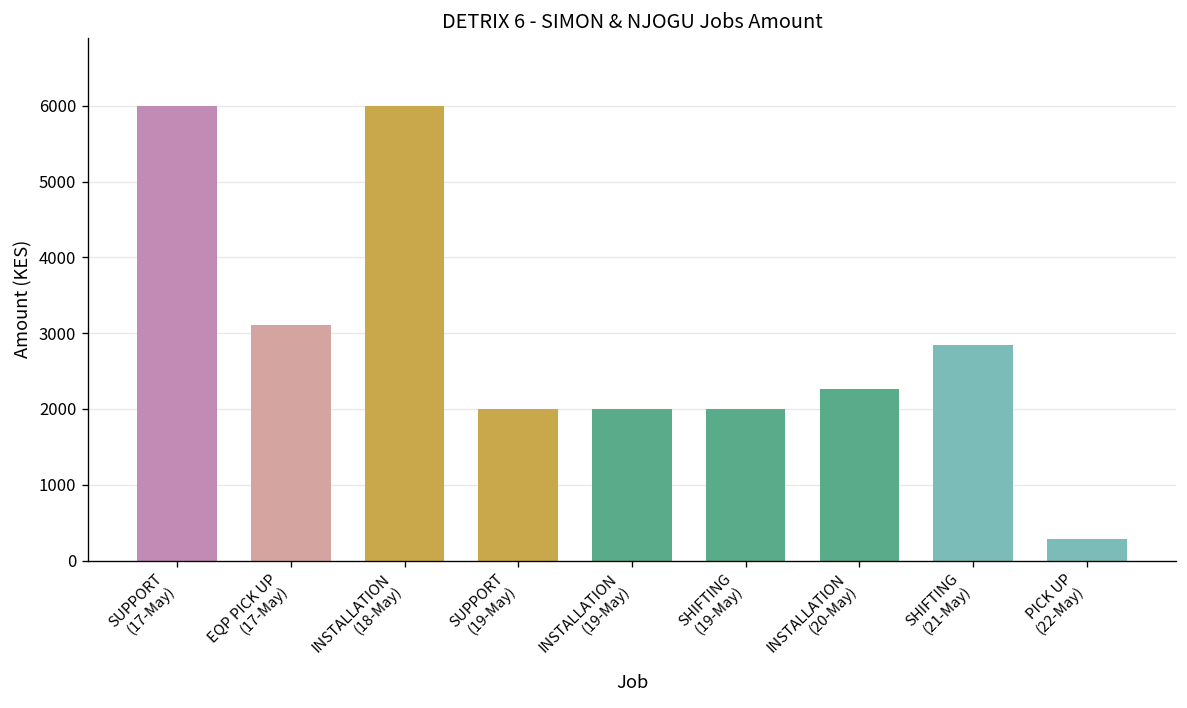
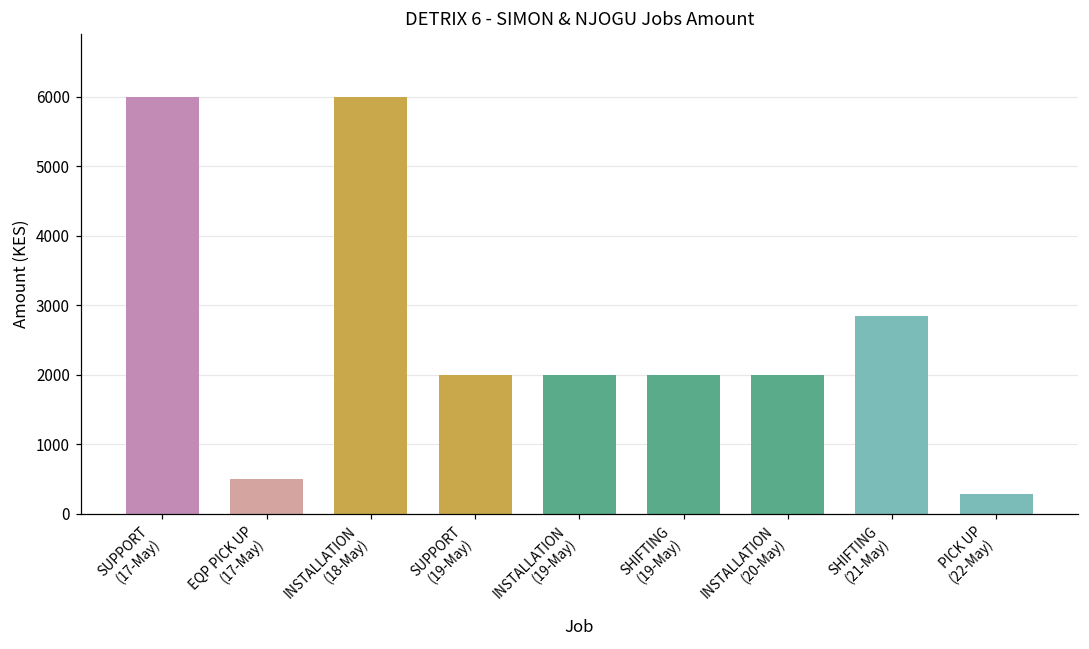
EQP PICK UP (17-May): 3100 -> 500
INSTALLATION (20-May): 2300 -> 2000
